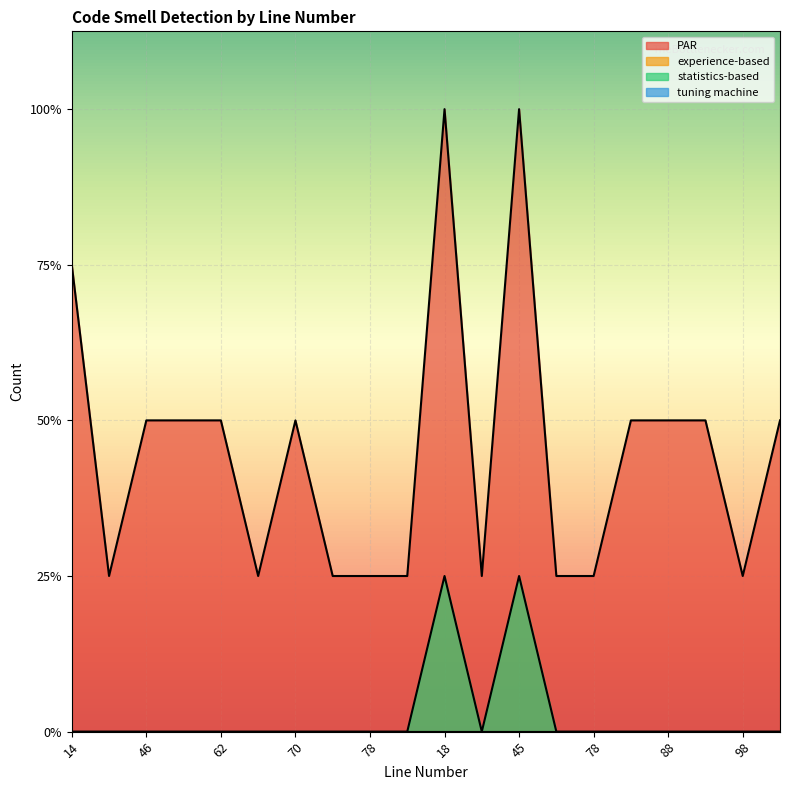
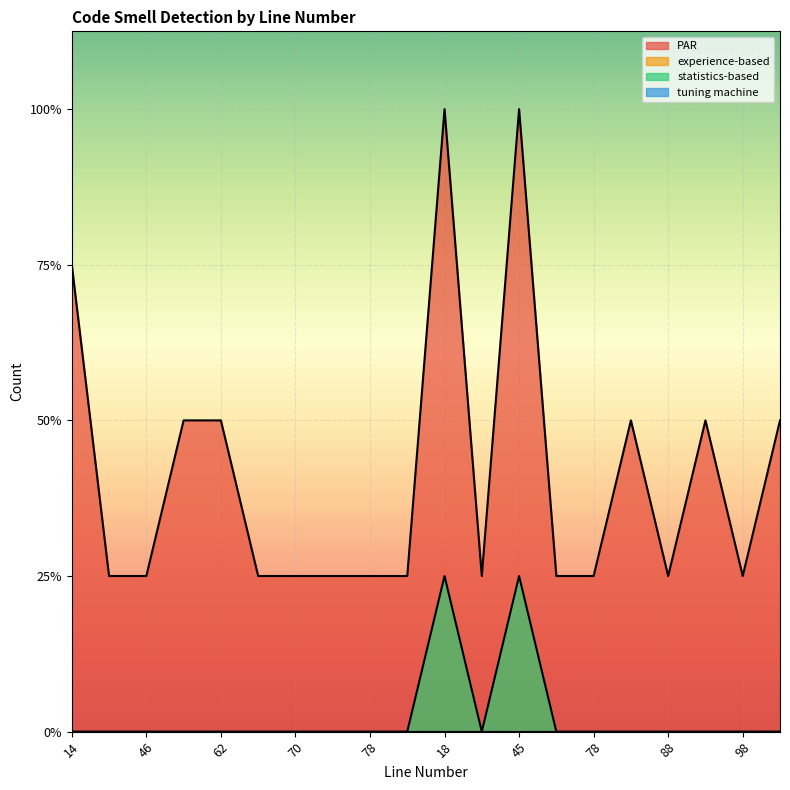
PAR, 46: 50% -> 25%
PAR, 70: 50% -> 25%
PAR, 88: 50% -> 25%
